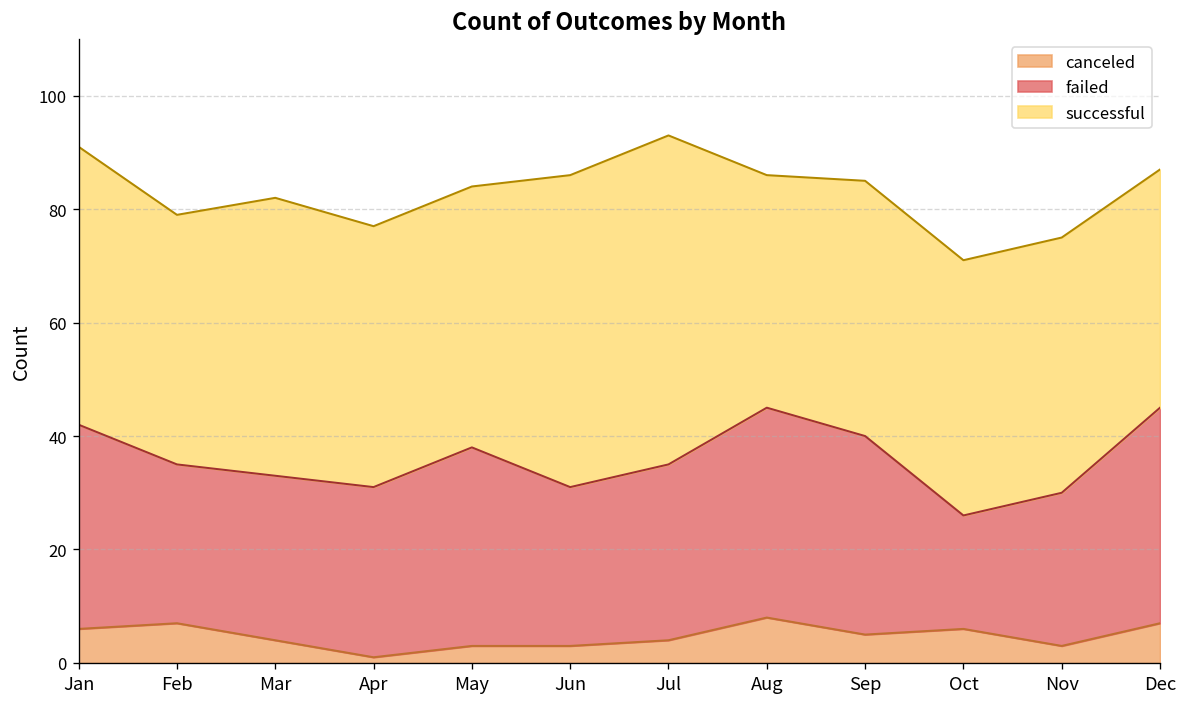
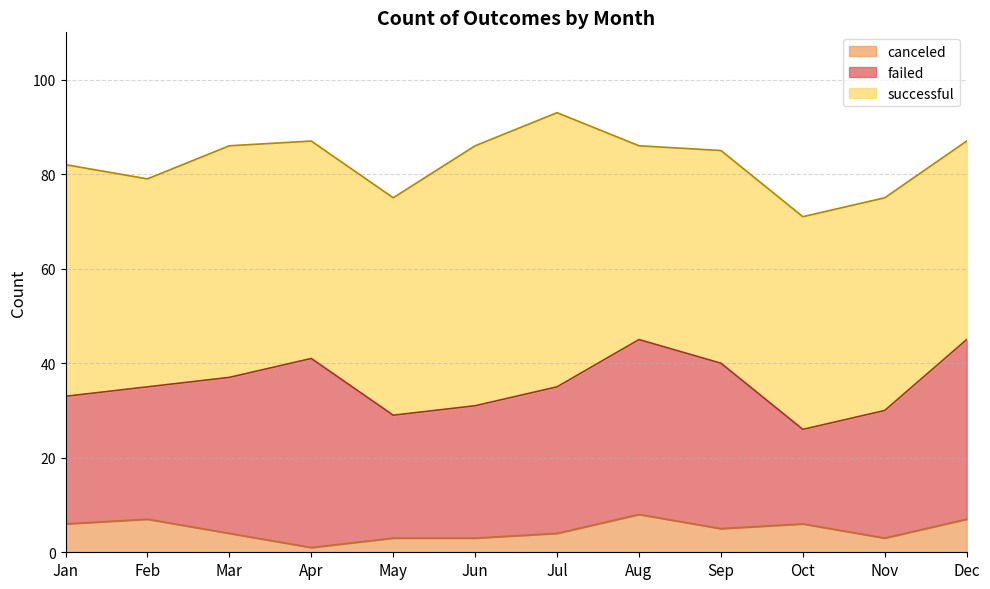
failed, Jan: 36 -> 27
failed, Mar: 29 -> 33
failed, Apr: 30 -> 40
failed, May: 35 -> 26
